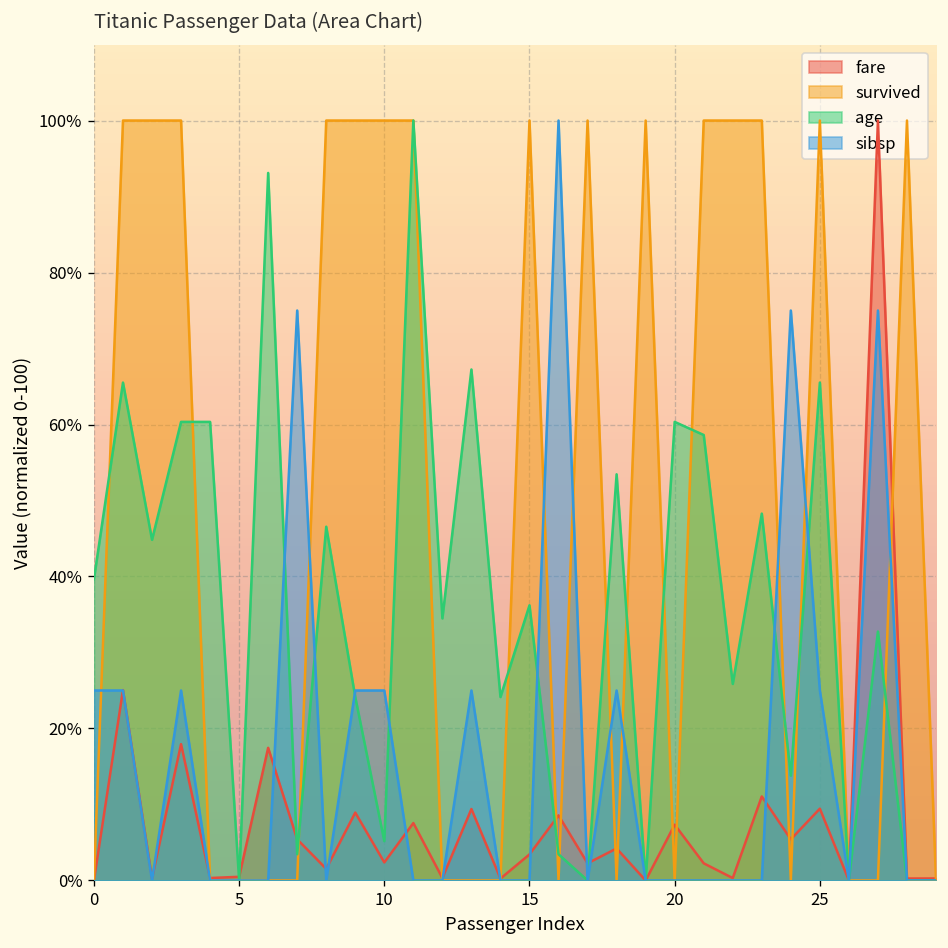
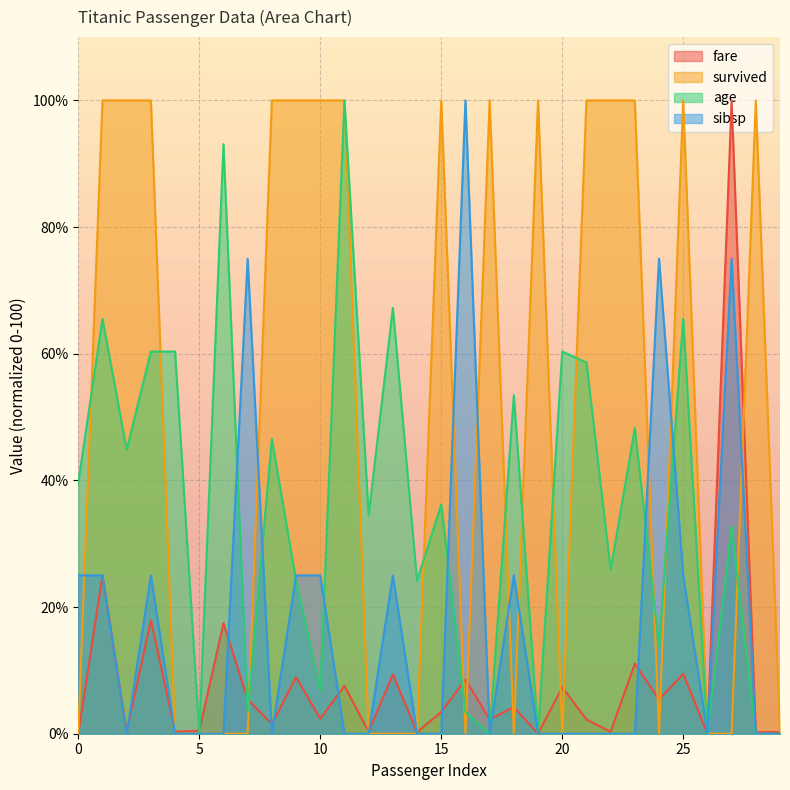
age, 10: 5% -> 7%
